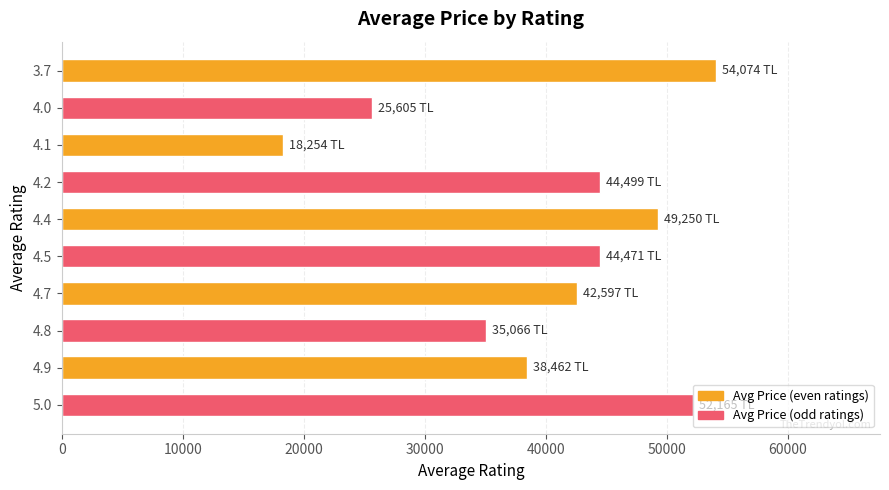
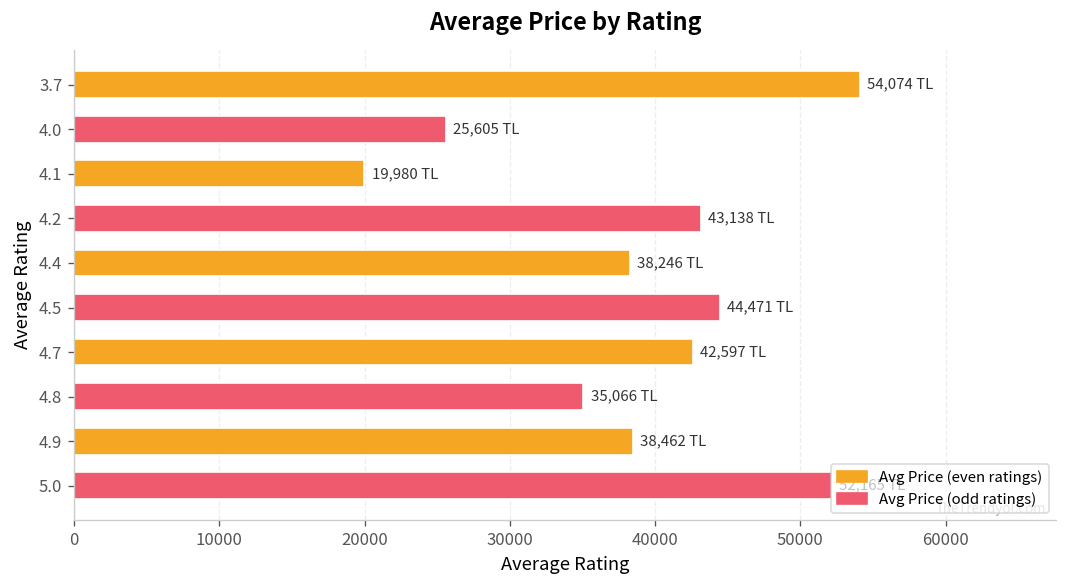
4.1: 18,254 -> 19,980
4.2: 44,499 -> 43,138
4.4: 49,250 -> 38,246
